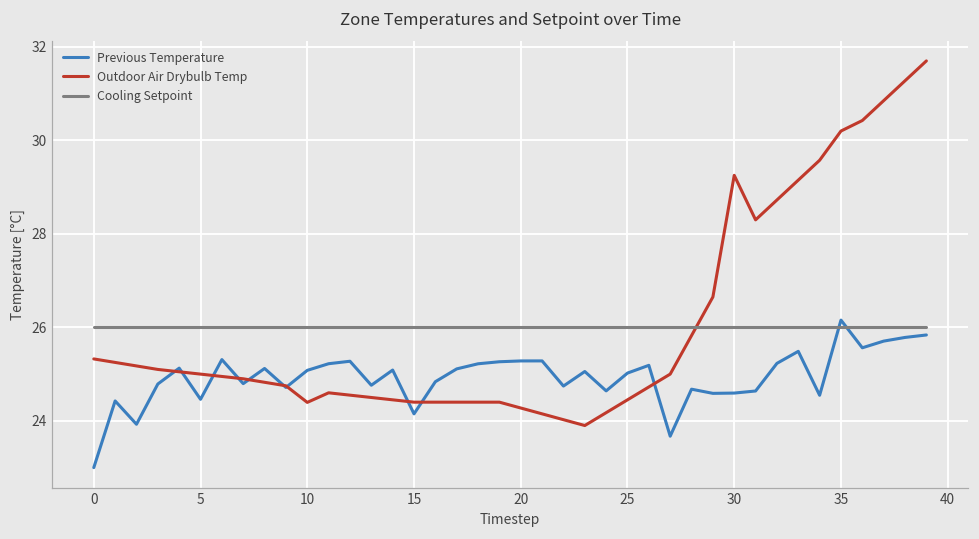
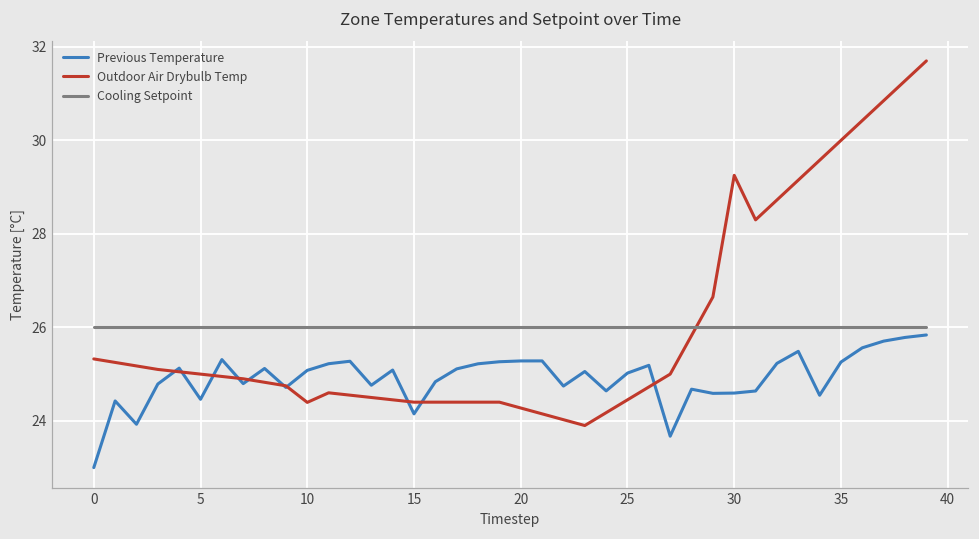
Previous Temperature, 35: 26.2 -> 25.3
Outdoor Air Drybulb Temp, 35: 30.2 -> 30.0
